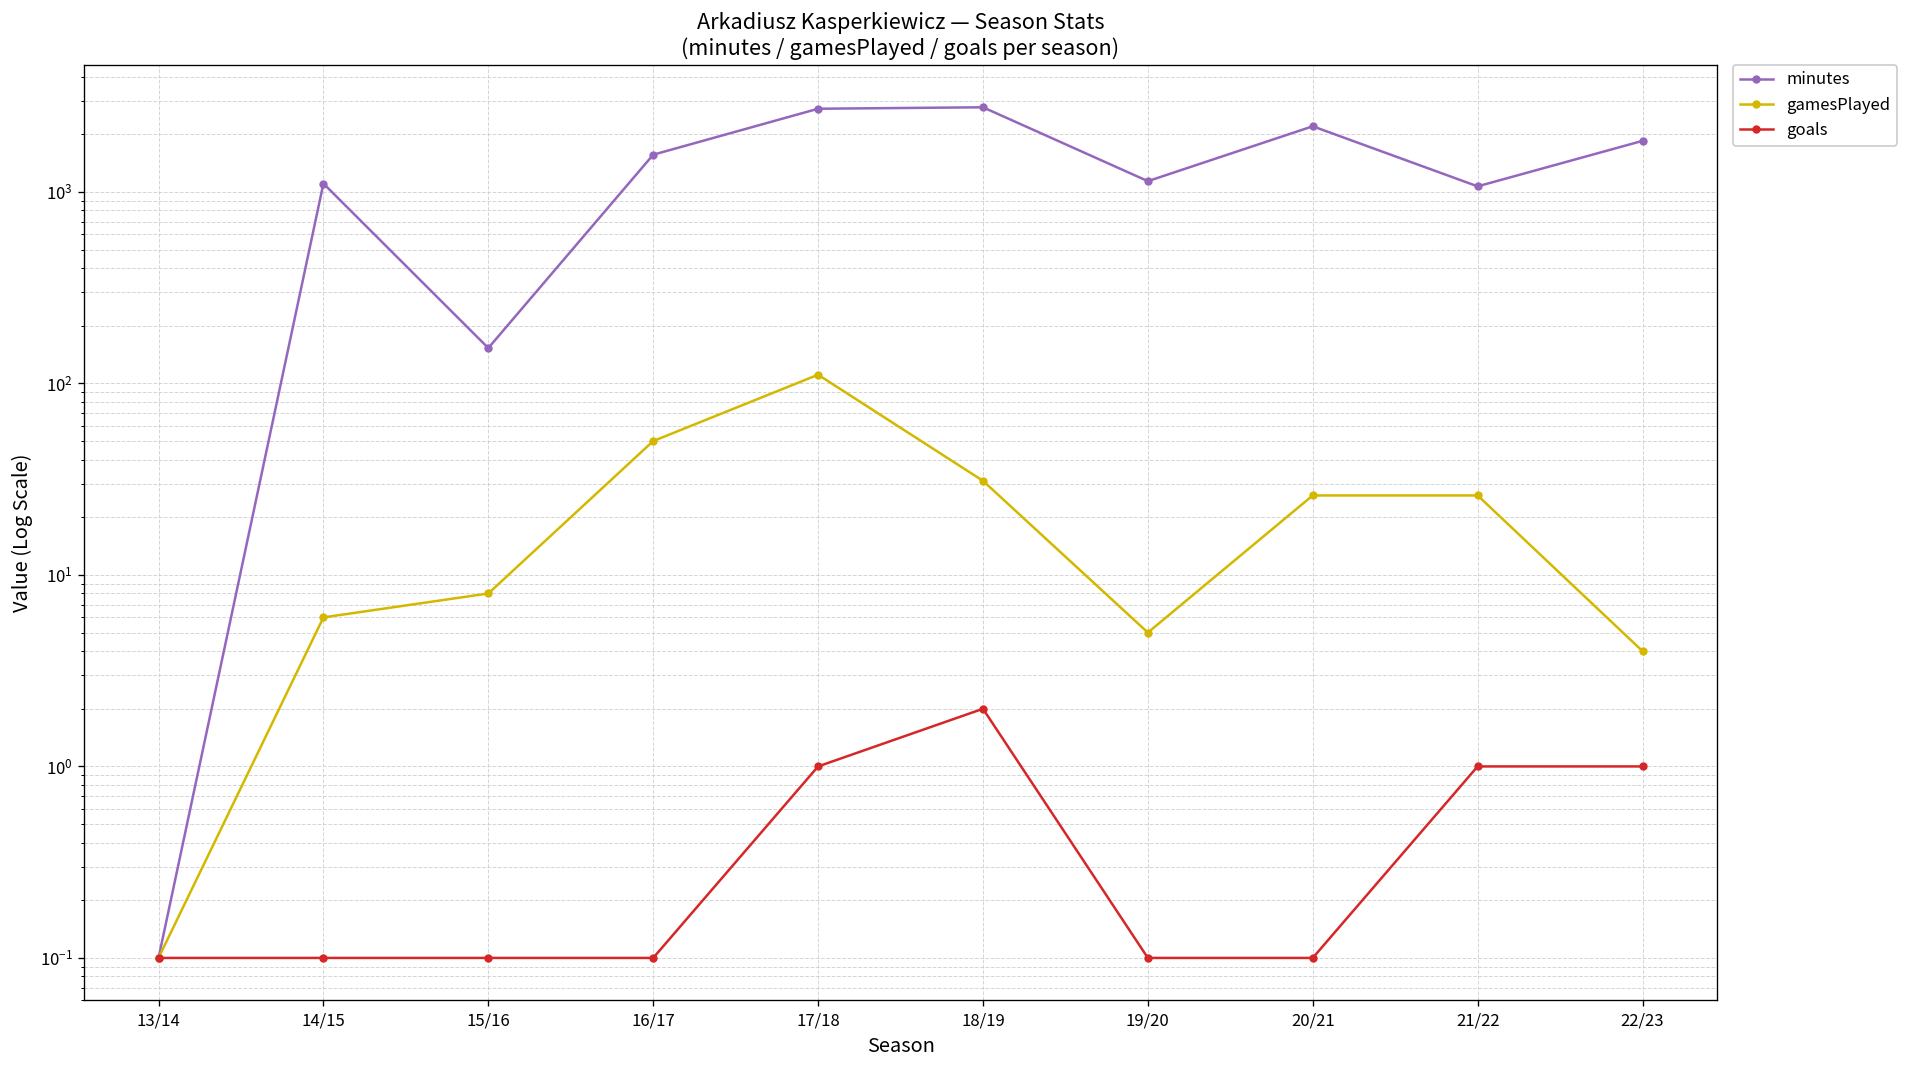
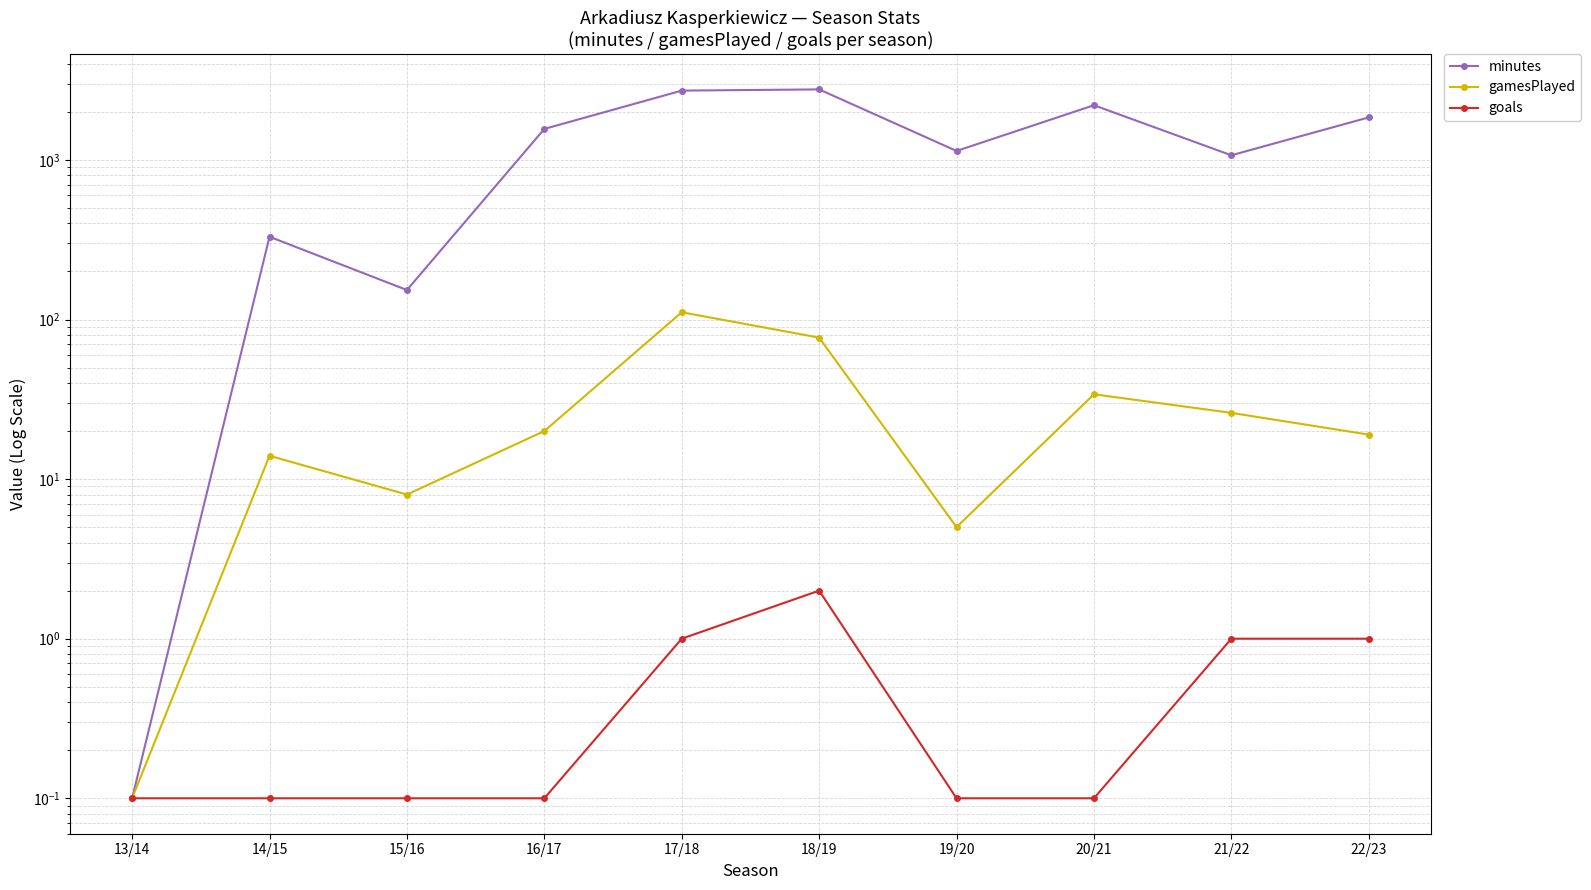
minutes, 14/15: 1100 -> 330
gamesPlayed, 14/15: 6 -> 14
gamesPlayed, 16/17: 50 -> 20
gamesPlayed, 18/19: 31 -> 80
gamesPlayed, 20/21: 26 -> 34
gamesPlayed, 22/23: 4 -> 19
